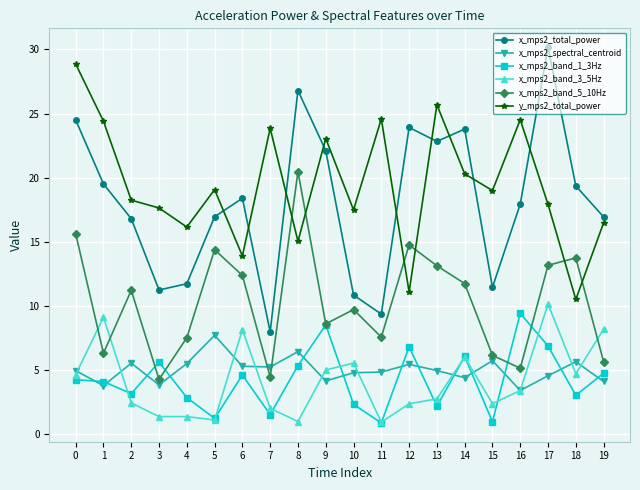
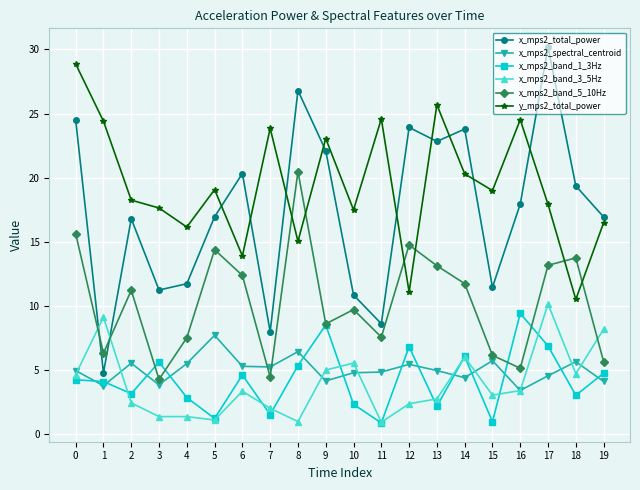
x_mps2_total_power, 1: 19.5 -> 4.8
x_mps2_total_power, 6: 18.4 -> 20.3
x_mps2_band_3_5Hz, 6: 8.1 -> 3.3
x_mps2_total_power, 11: 9.4 -> 8.6
x_mps2_band_3_5Hz, 15: 2.4 -> 3.0
